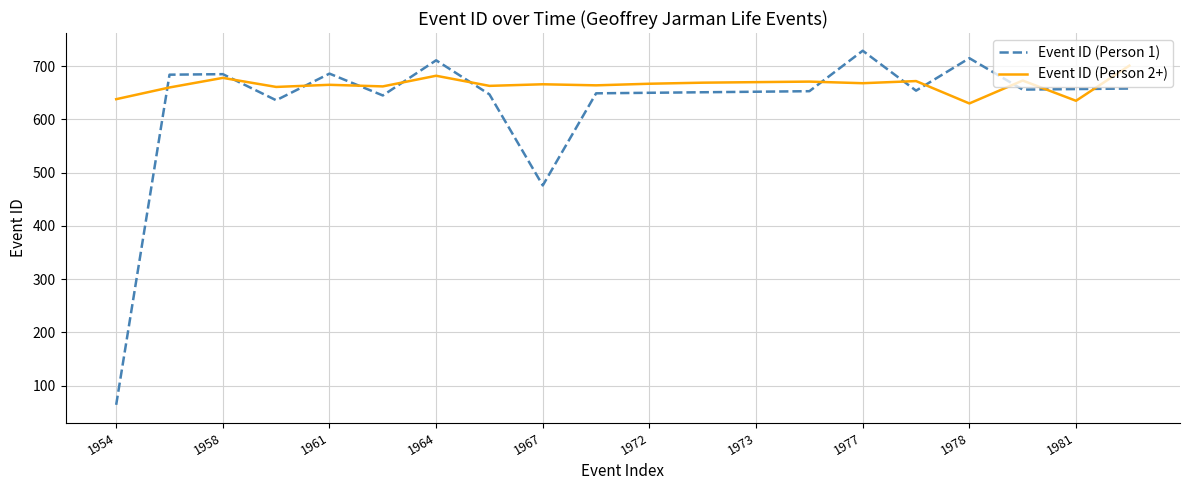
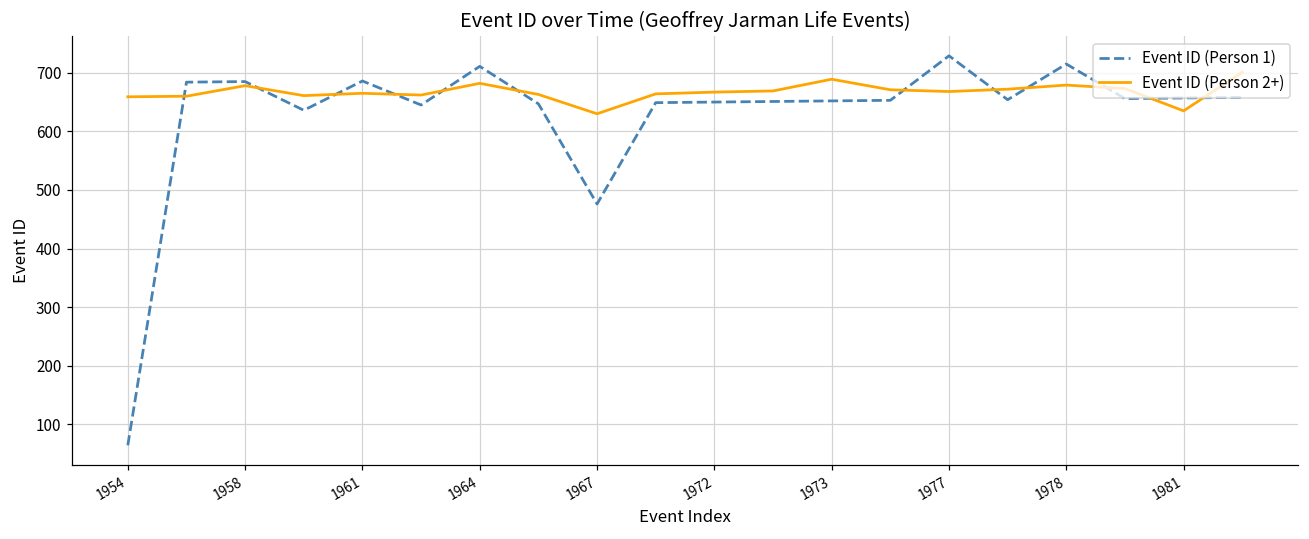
Event ID (Person 2+), 1954: 640 -> 660
Event ID (Person 2+), 1967: 670 -> 630
Event ID (Person 2+), 1973: 670 -> 690
Event ID (Person 2+), 1978: 630 -> 680
